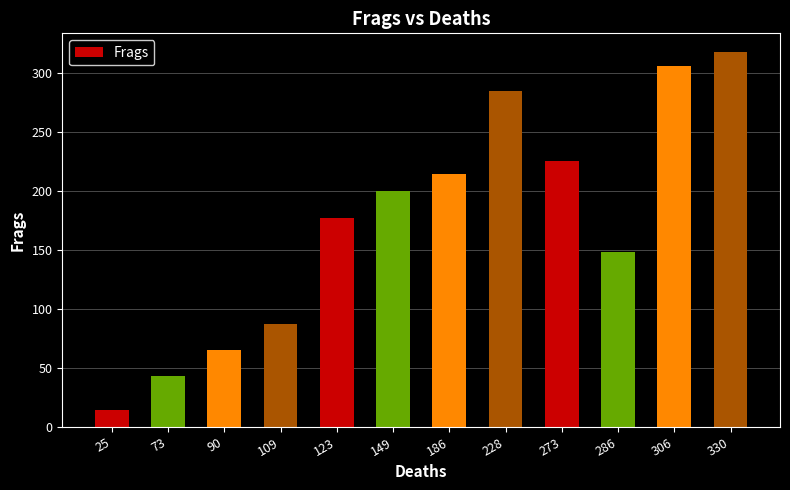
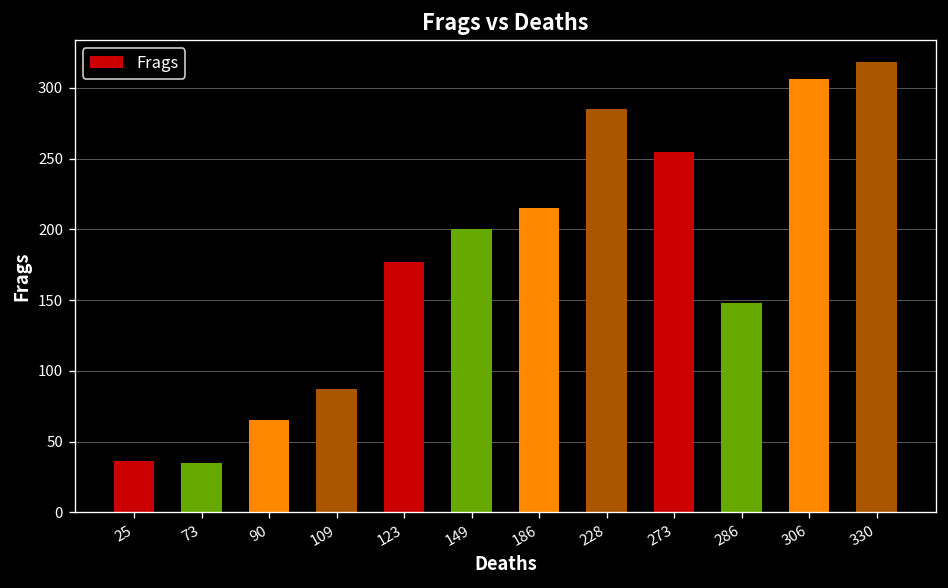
25: 14 -> 36
73: 43 -> 35
273: 226 -> 255
